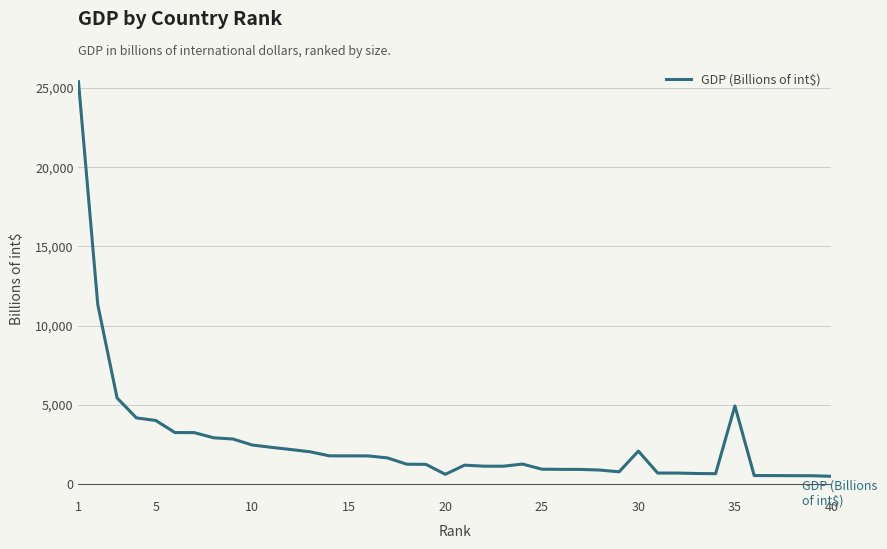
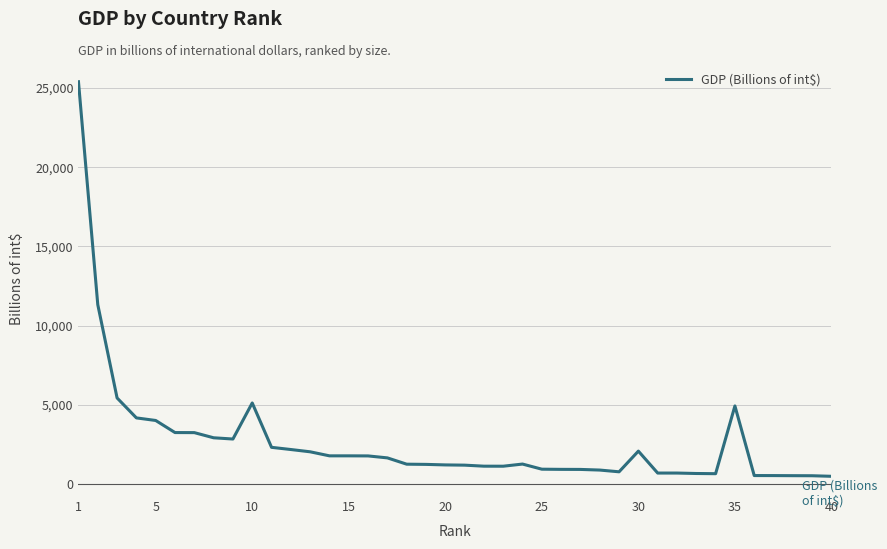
10: 2,500 -> 5,100
20: 600 -> 1,200
